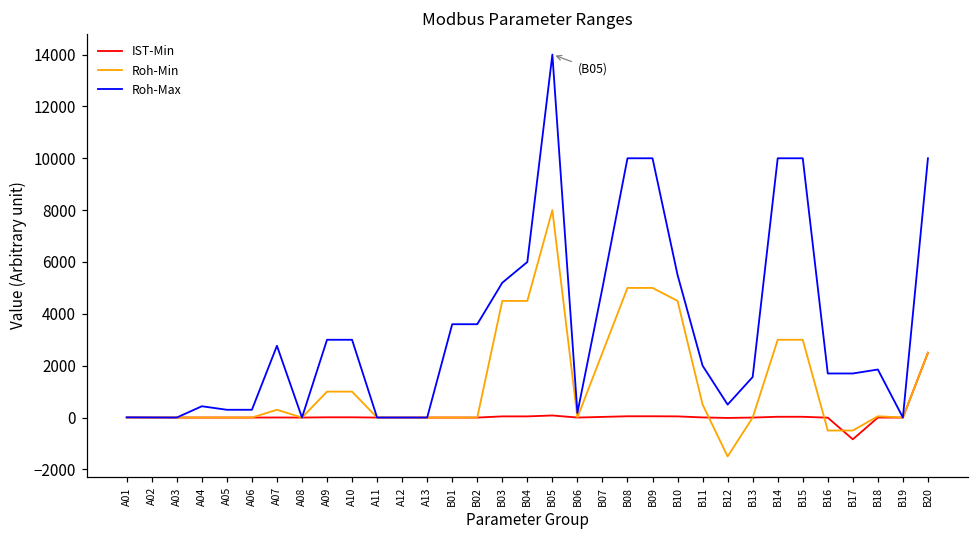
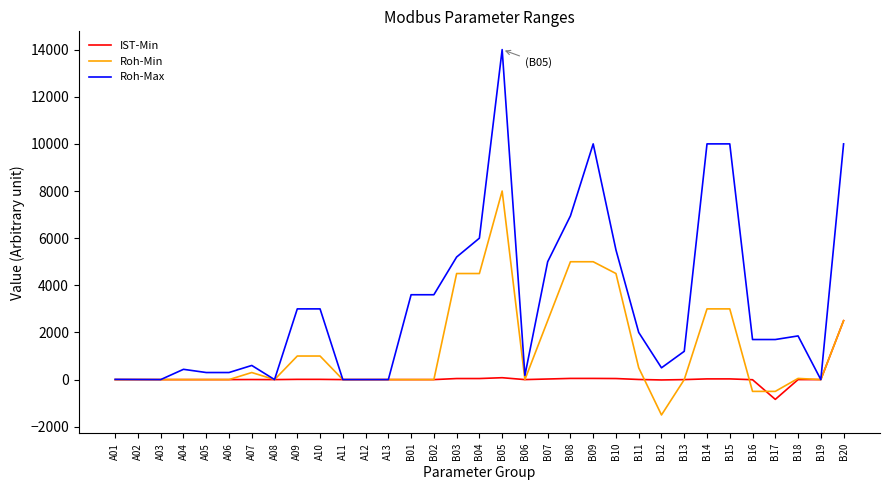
Roh-Max, A07: 2800 -> 600
Roh-Max, B08: 10000 -> 6900
Roh-Max, B13: 1600 -> 1200
